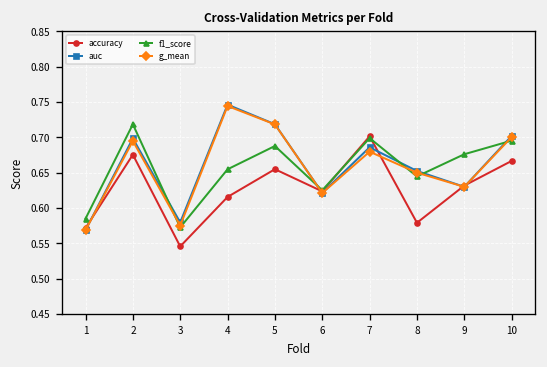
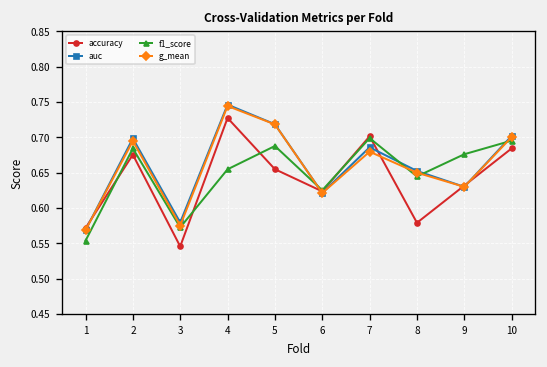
f1_score, 1: 0.58 -> 0.55
f1_score, 2: 0.72 -> 0.68
accuracy, 4: 0.62 -> 0.73
accuracy, 10: 0.67 -> 0.68
